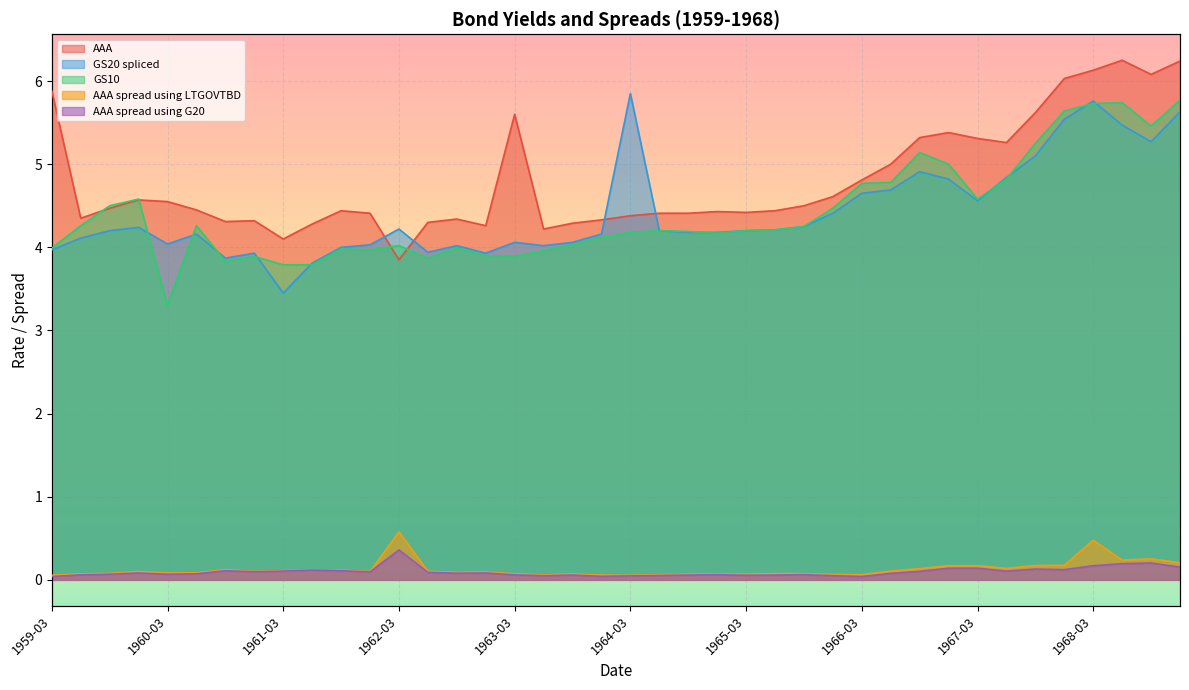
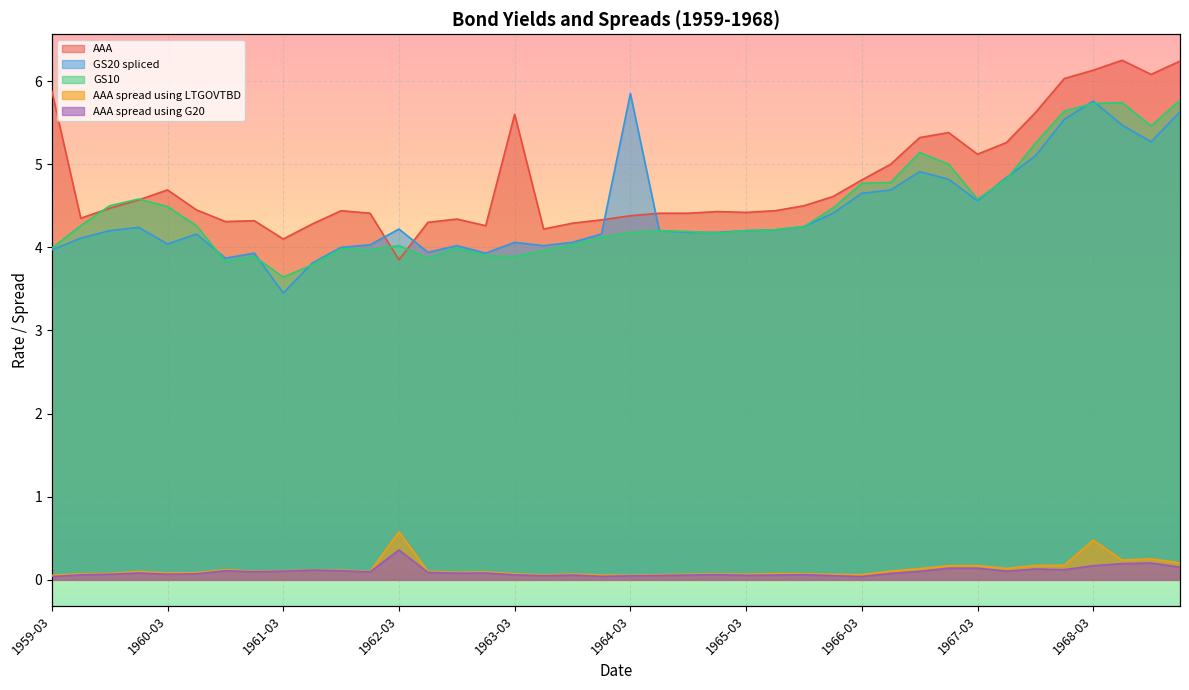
AAA, 1960-03: 4.6 -> 4.7
GS10, 1960-03: 3.3 -> 4.5
GS10, 1961-03: 3.8 -> 3.6
AAA, 1967-03: 5.3 -> 5.1
